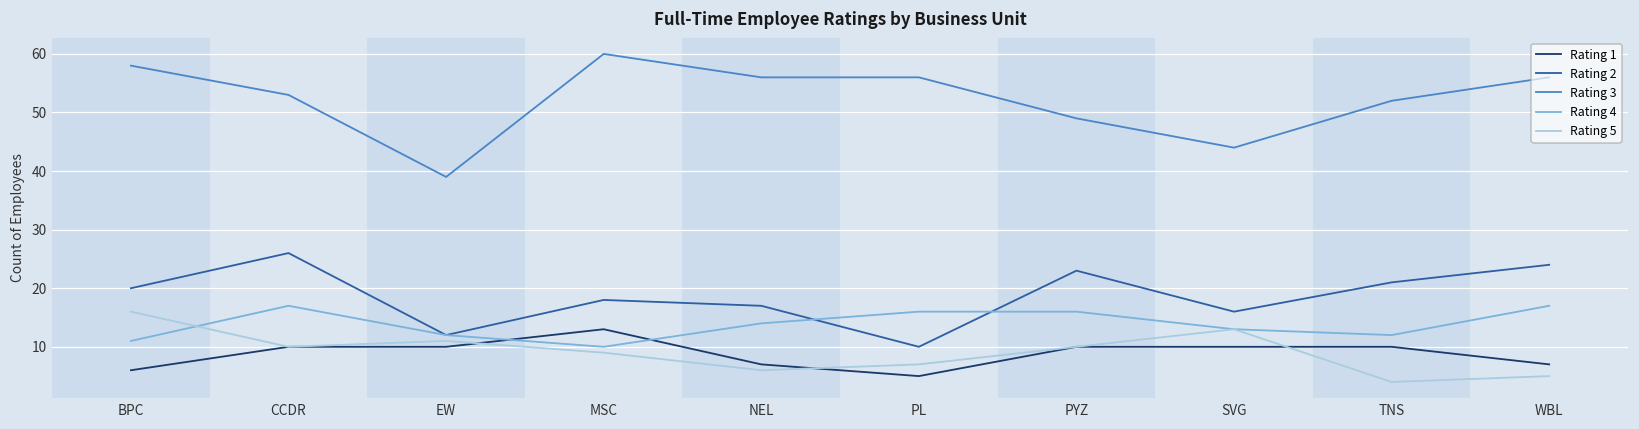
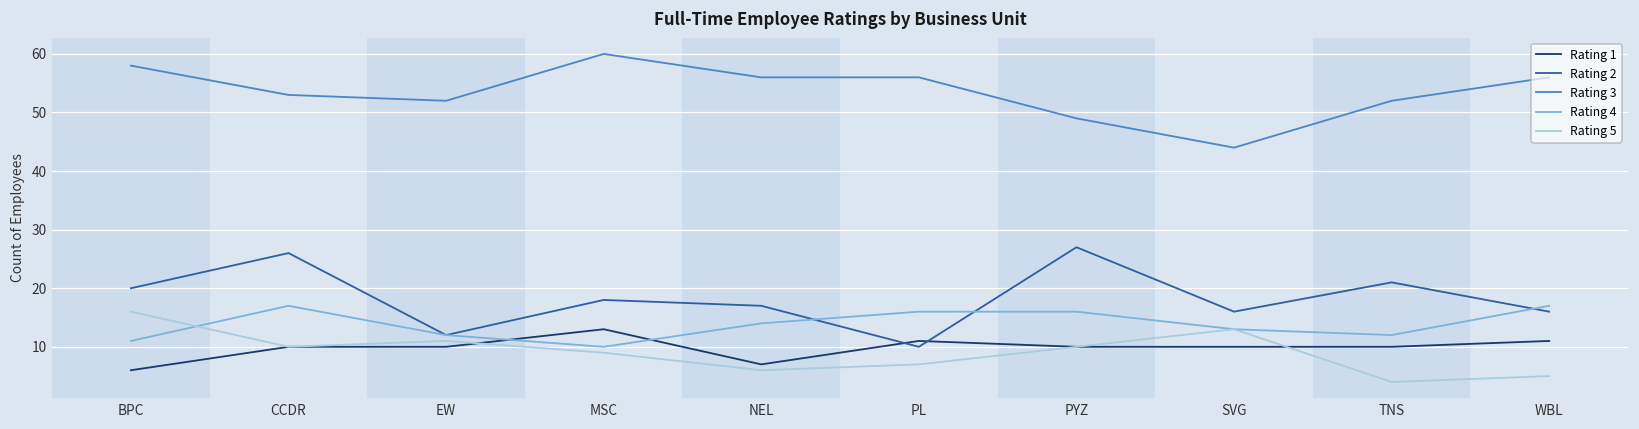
Rating 3, EW: 39 -> 52
Rating 1, PL: 5 -> 11
Rating 2, PYZ: 23 -> 27
Rating 1, WBL: 7 -> 11
Rating 2, WBL: 24 -> 16
